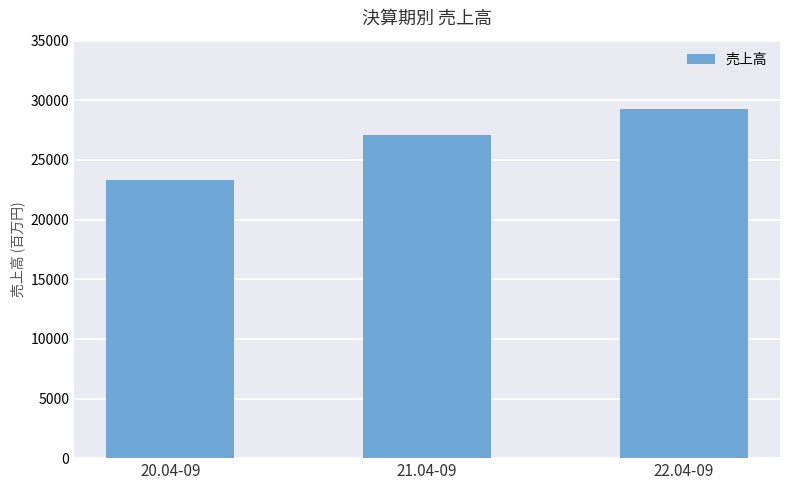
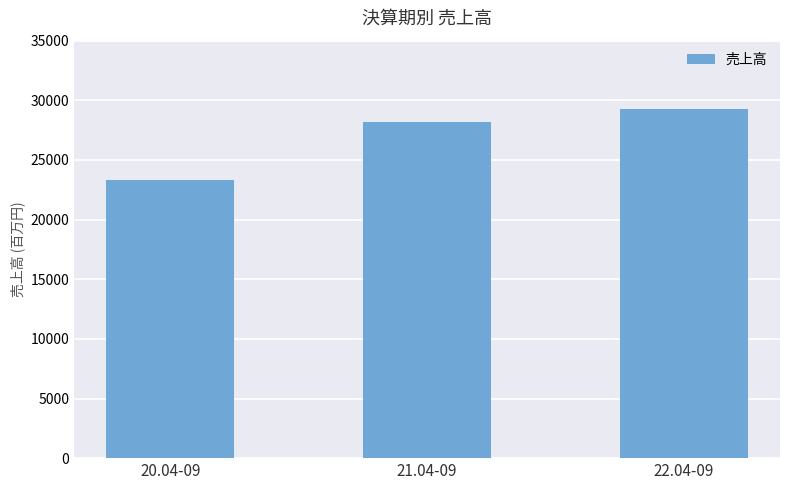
21.04-09: 27100 -> 28200
